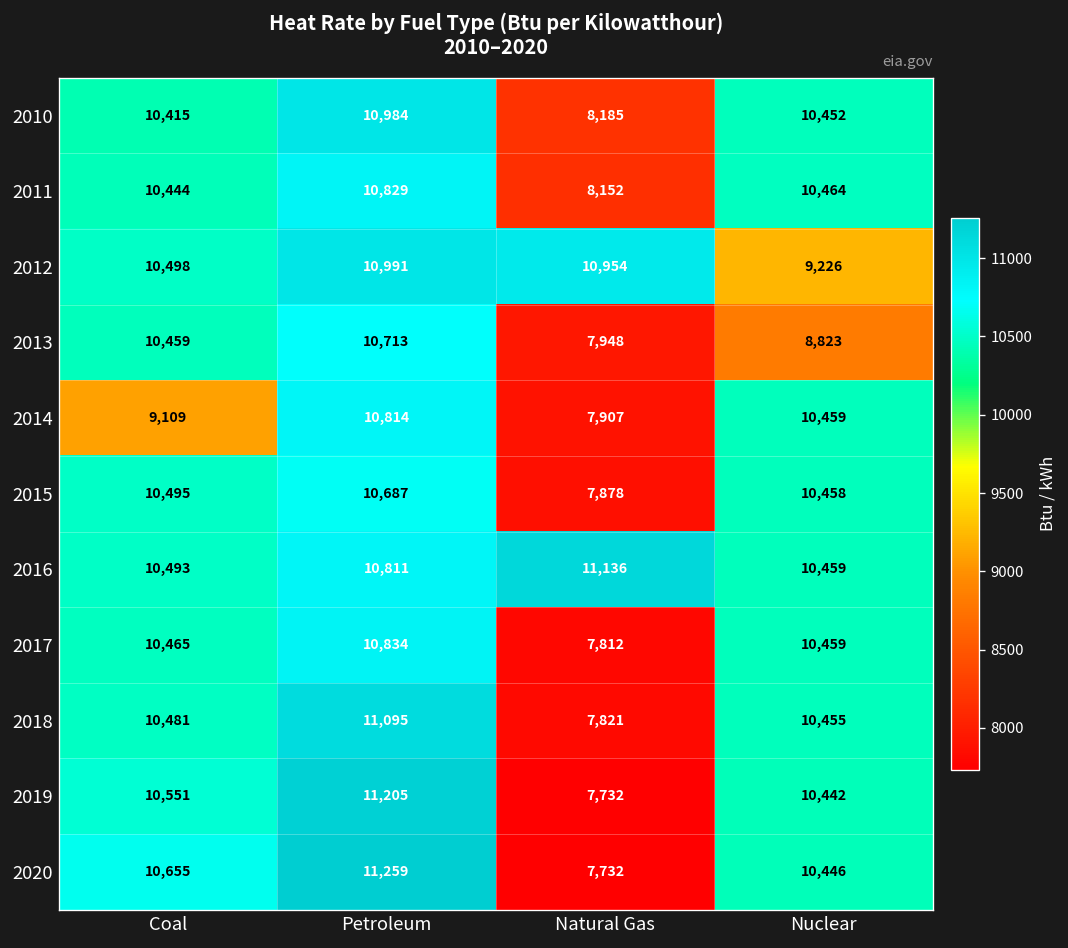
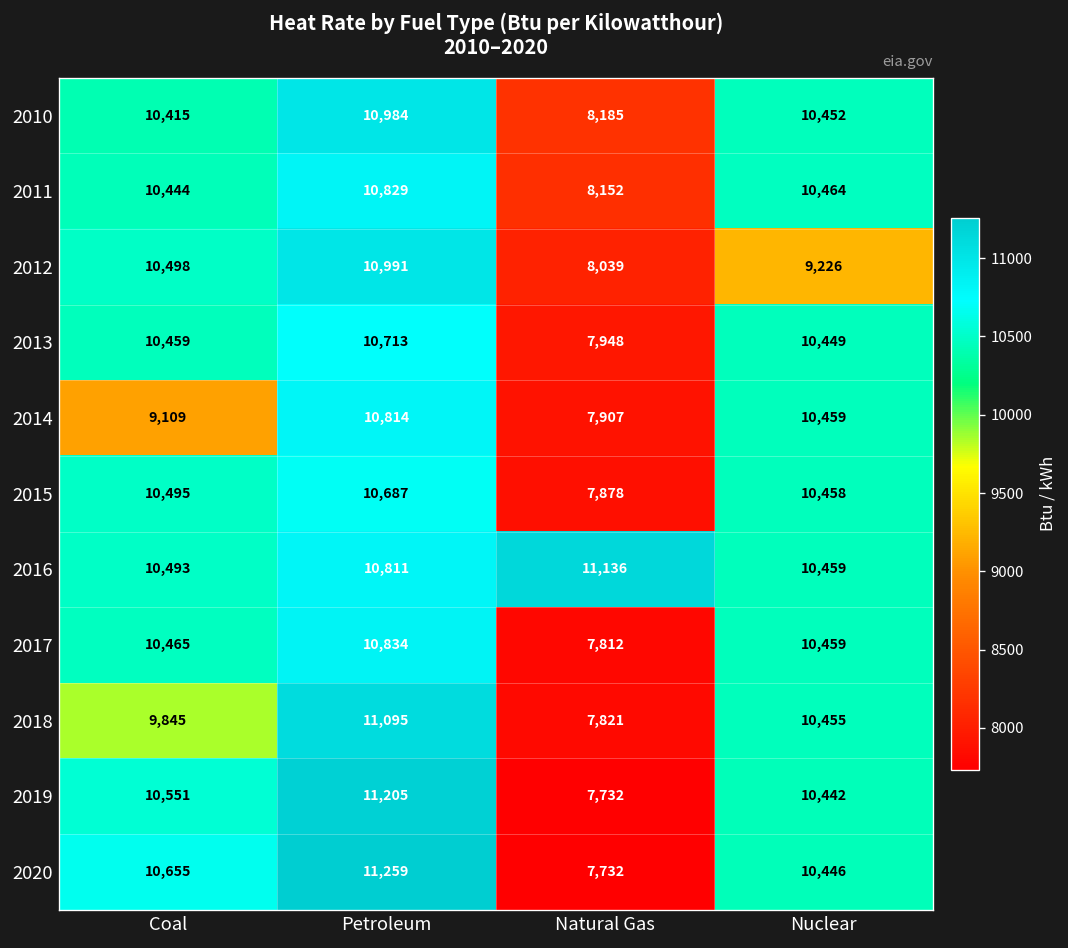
2012, Natural Gas: 10,954 -> 8,039
2013, Nuclear: 8,823 -> 10,449
2018, Coal: 10,481 -> 9,845
